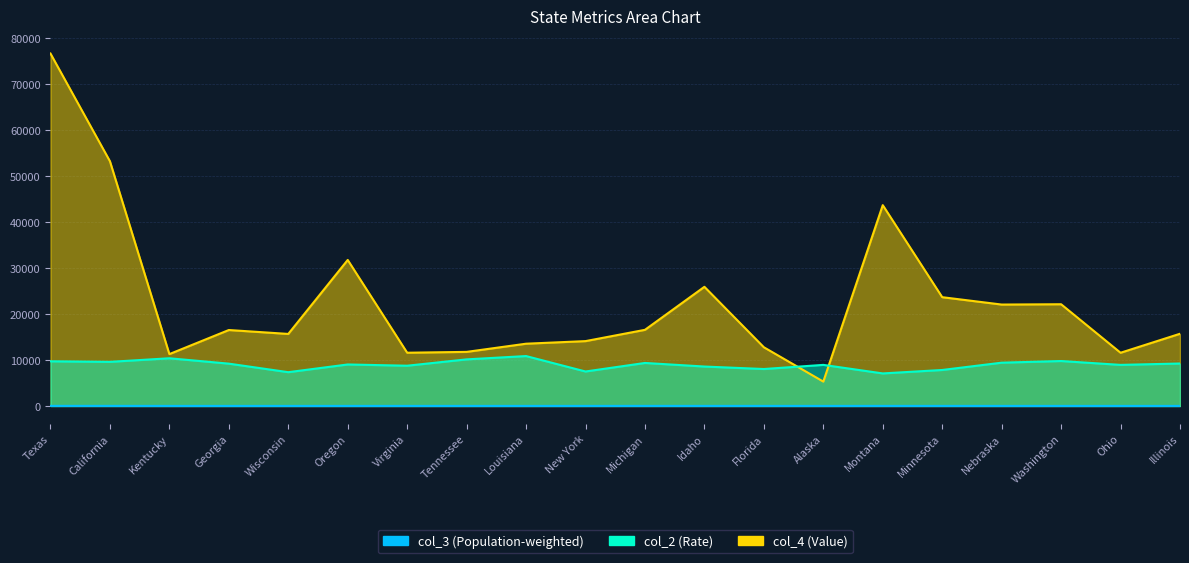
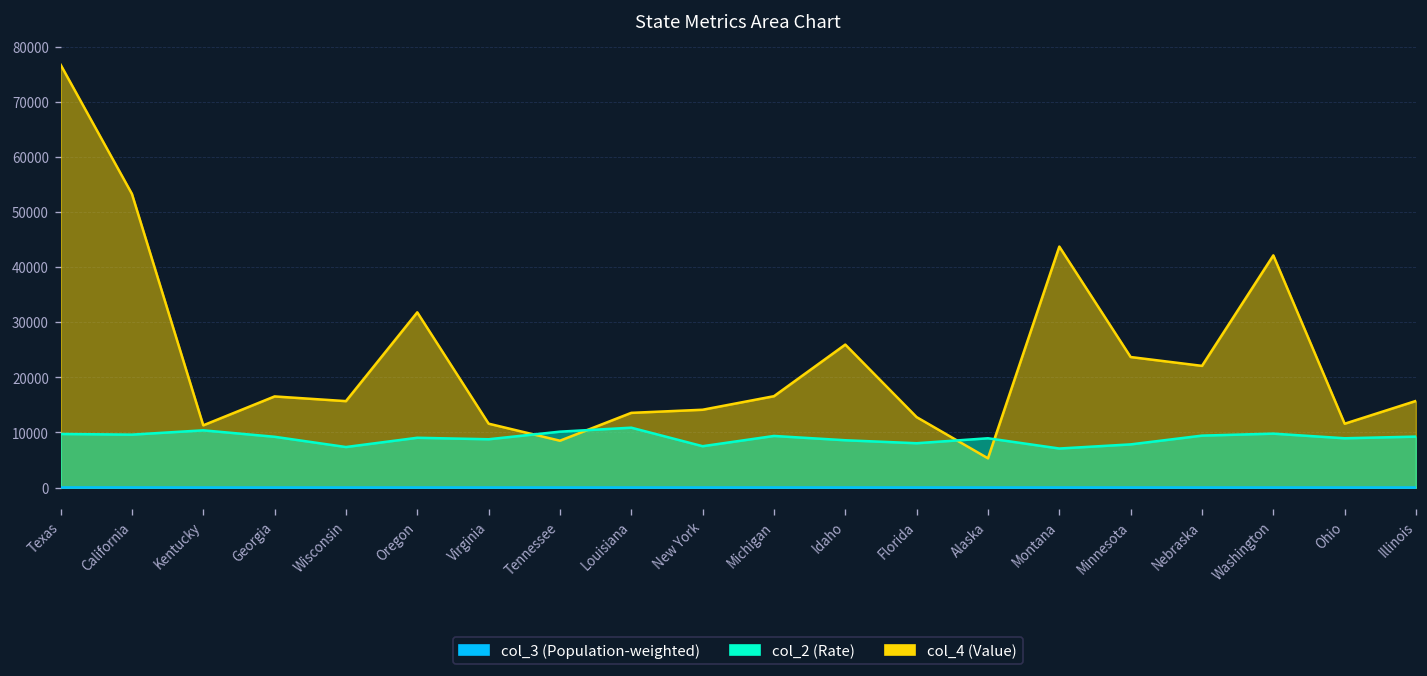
col_4 (Value), Tennessee: 12000 -> 8000
col_4 (Value), Washington: 22000 -> 42000
